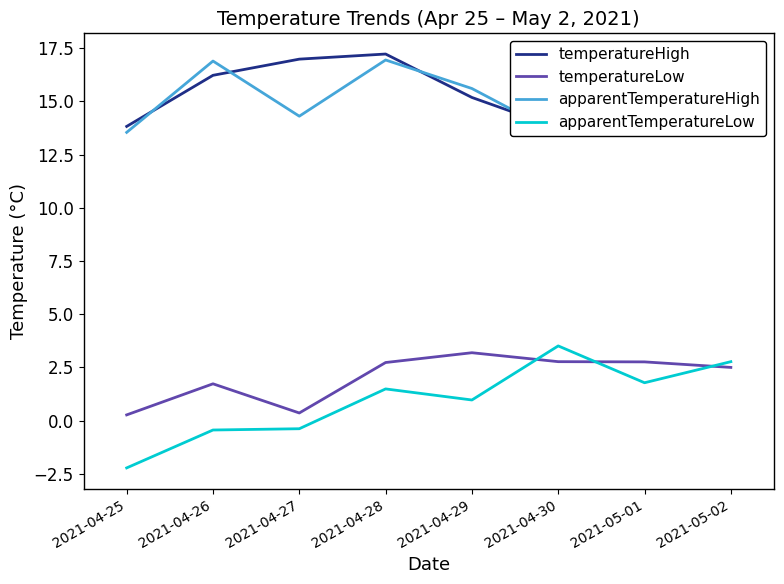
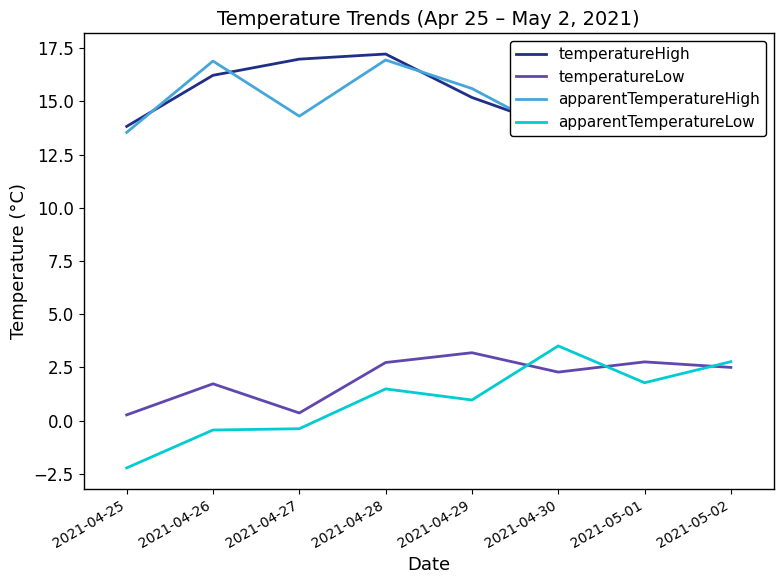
temperatureLow, 2021-04-30: 2.8 -> 2.3
